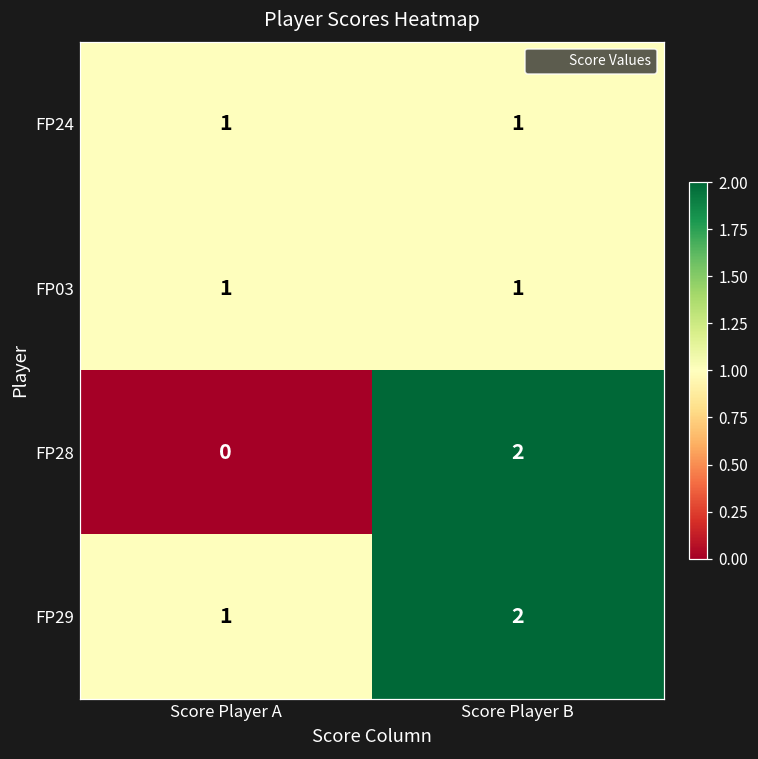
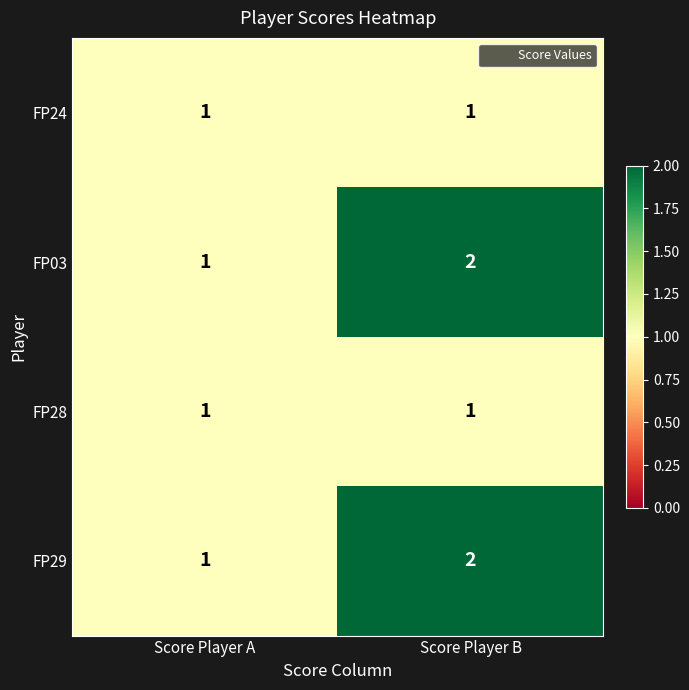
FP03, Score Player B: 1 -> 2
FP28, Score Player A: 0 -> 1
FP28, Score Player B: 2 -> 1
